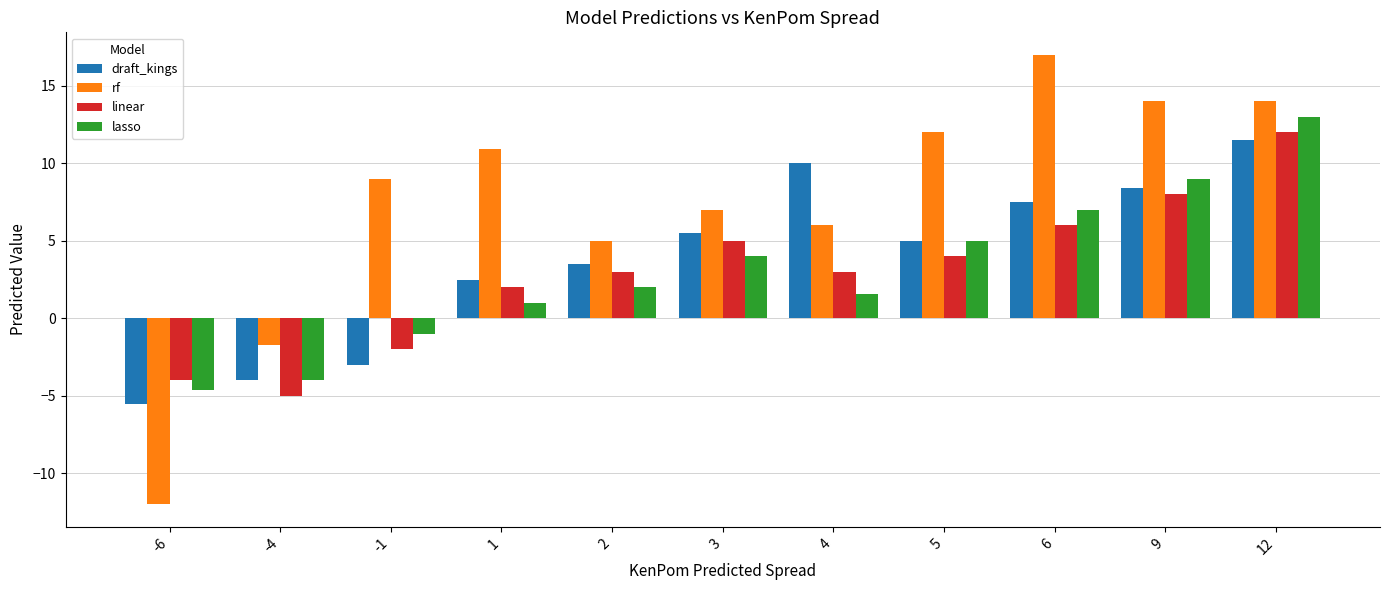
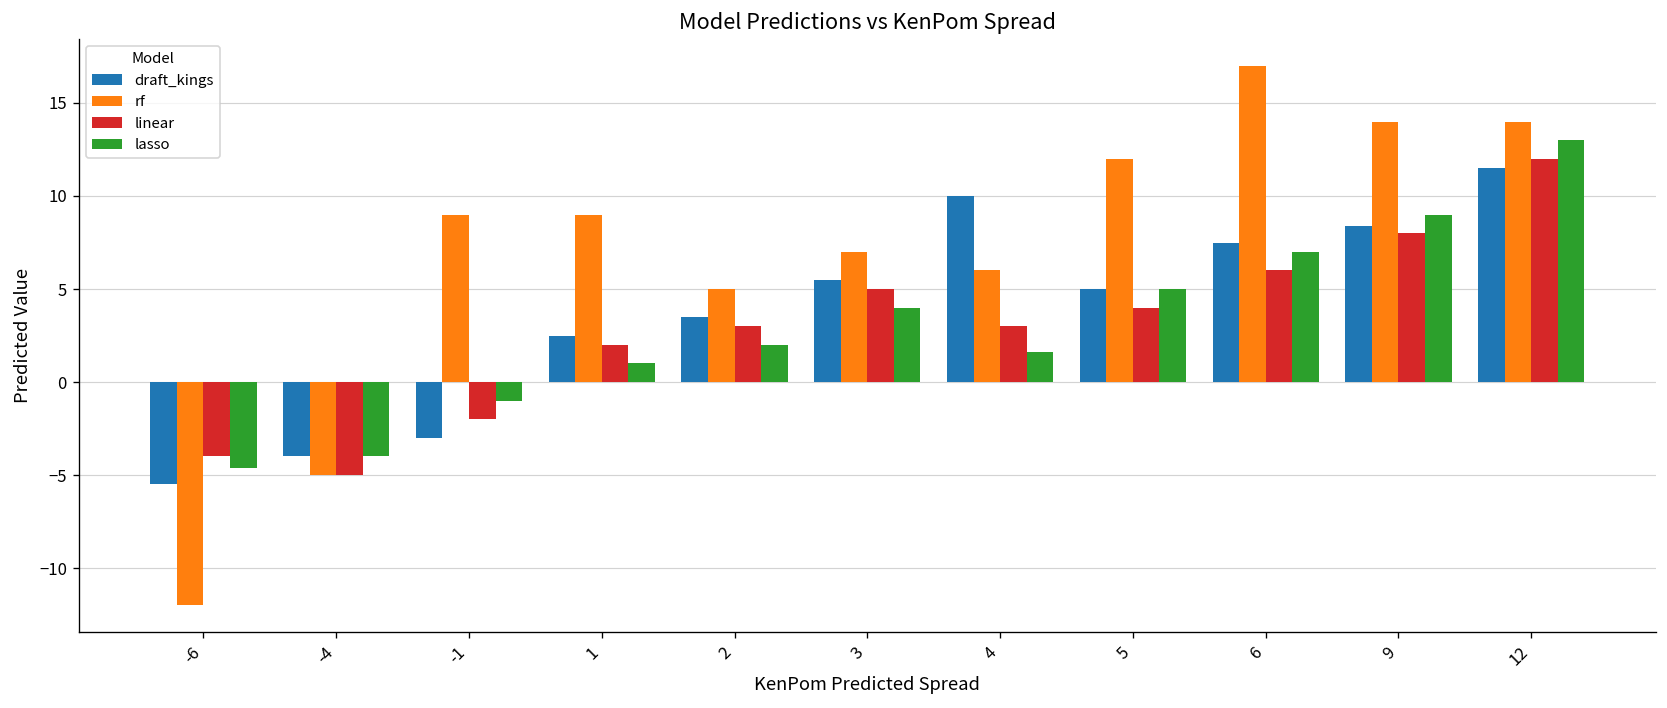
rf, -4: -1.7 -> -5.0
rf, 1: 10.9 -> 9.0
